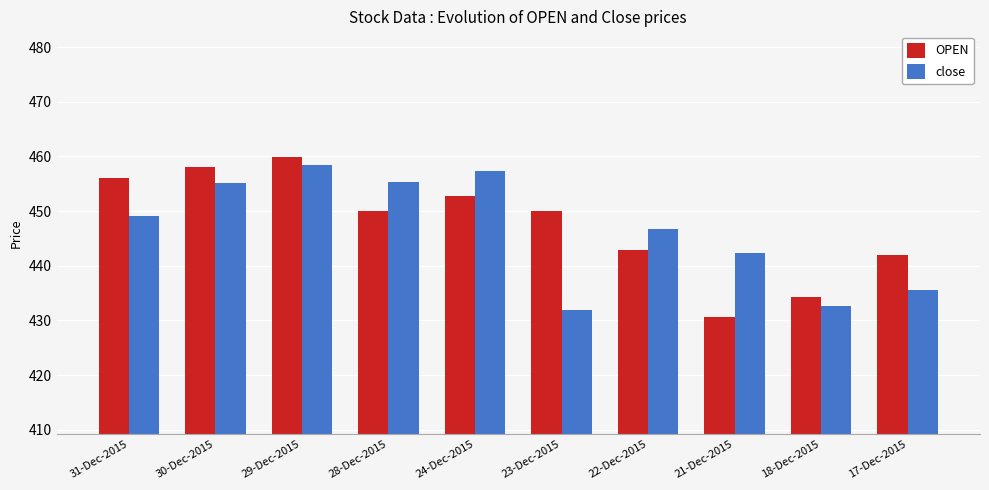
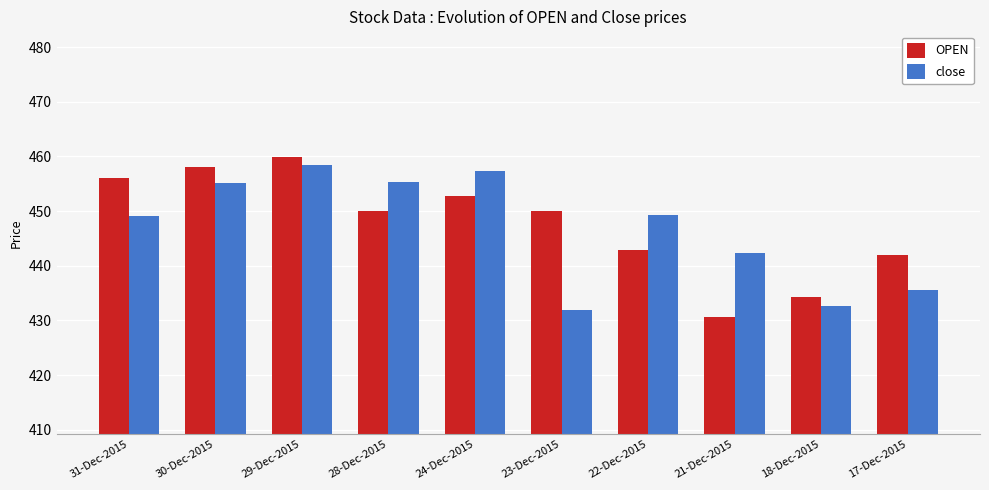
close, 22-Dec-2015: 447 -> 449
